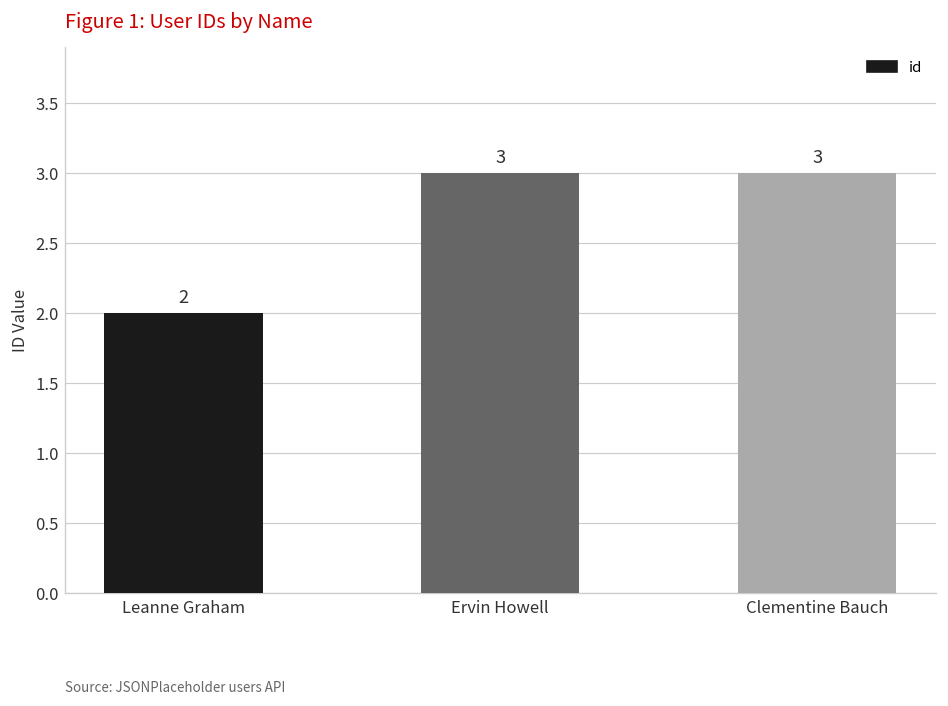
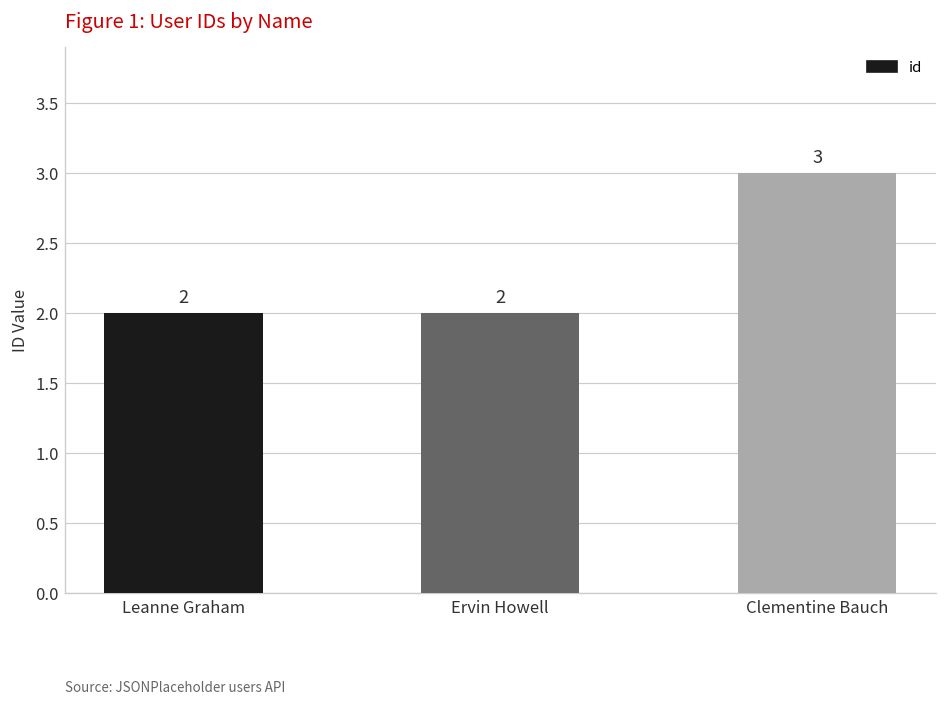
Ervin Howell: 3 -> 2
